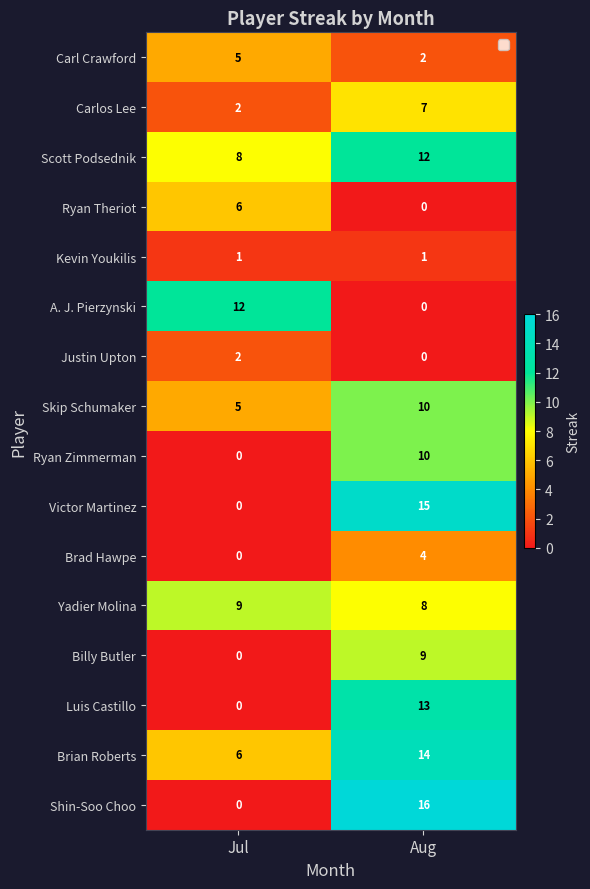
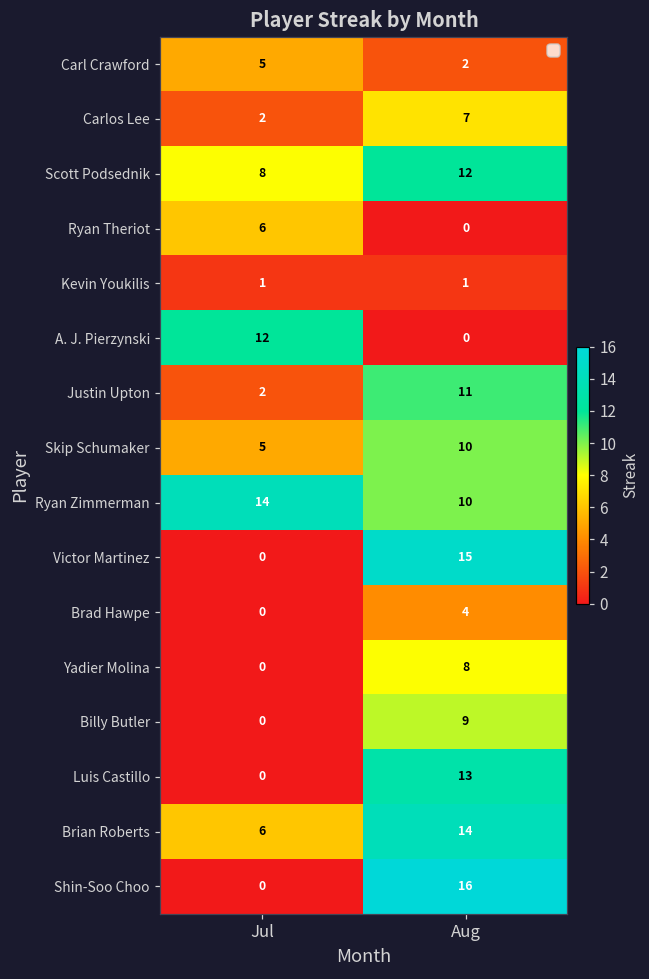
Justin Upton, Aug: 0 -> 11
Ryan Zimmerman, Jul: 0 -> 14
Yadier Molina, Jul: 9 -> 0
